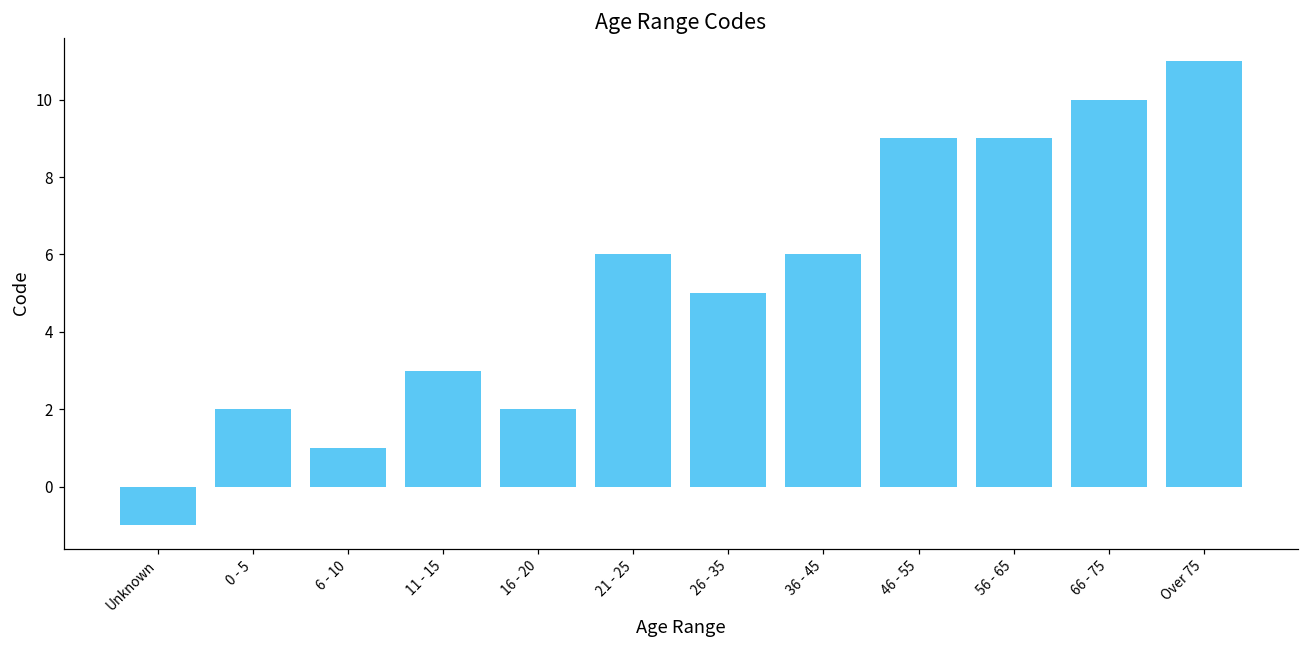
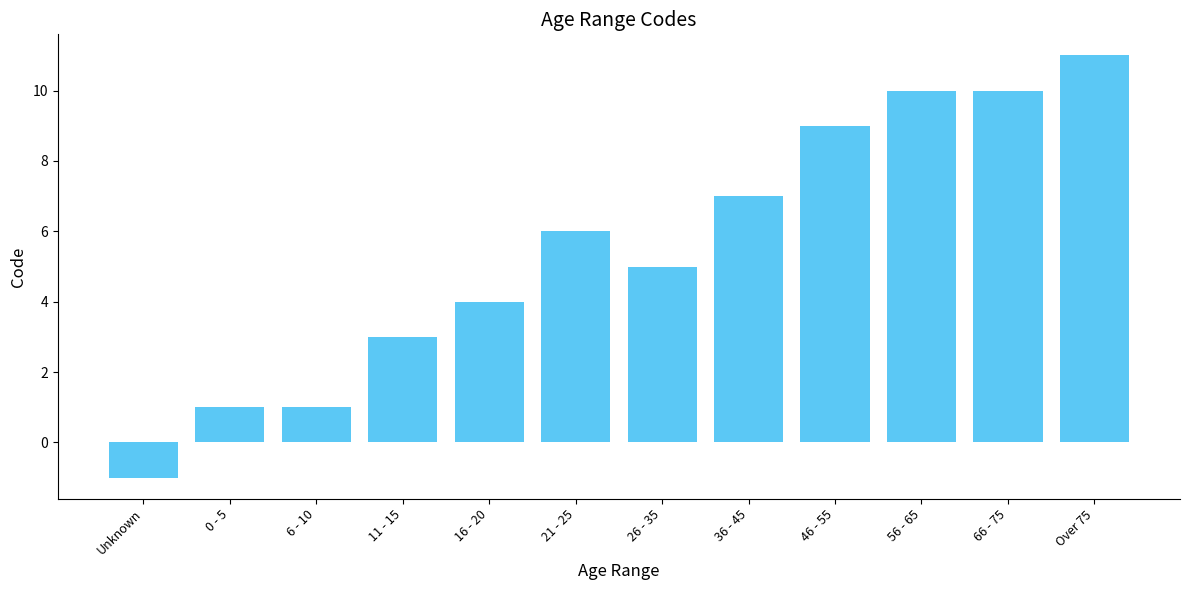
0 - 5: 2 -> 1
16 - 20: 2 -> 4
36 - 45: 6 -> 7
56 - 65: 9 -> 10
